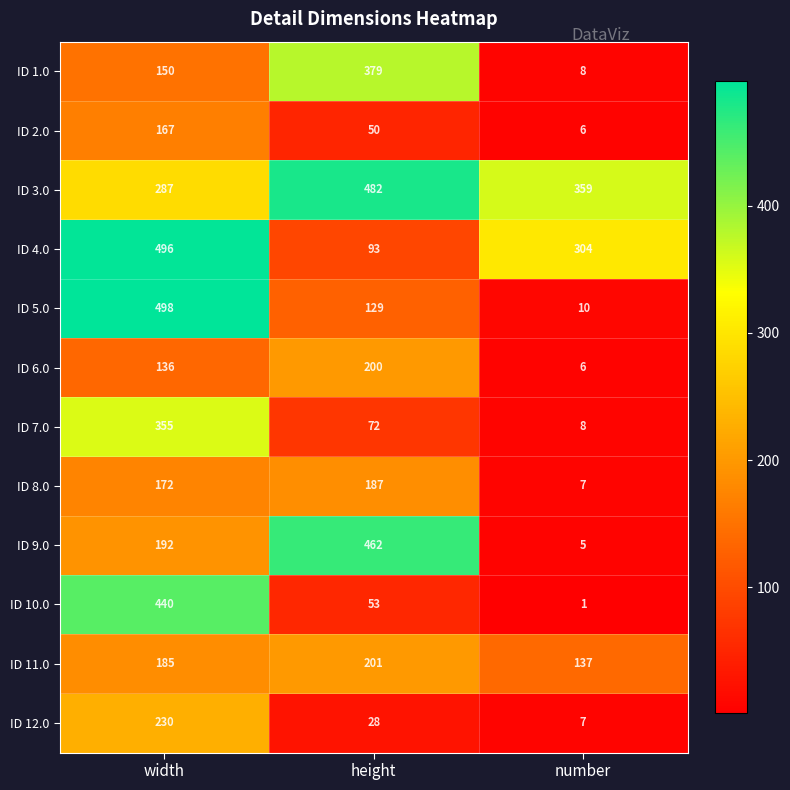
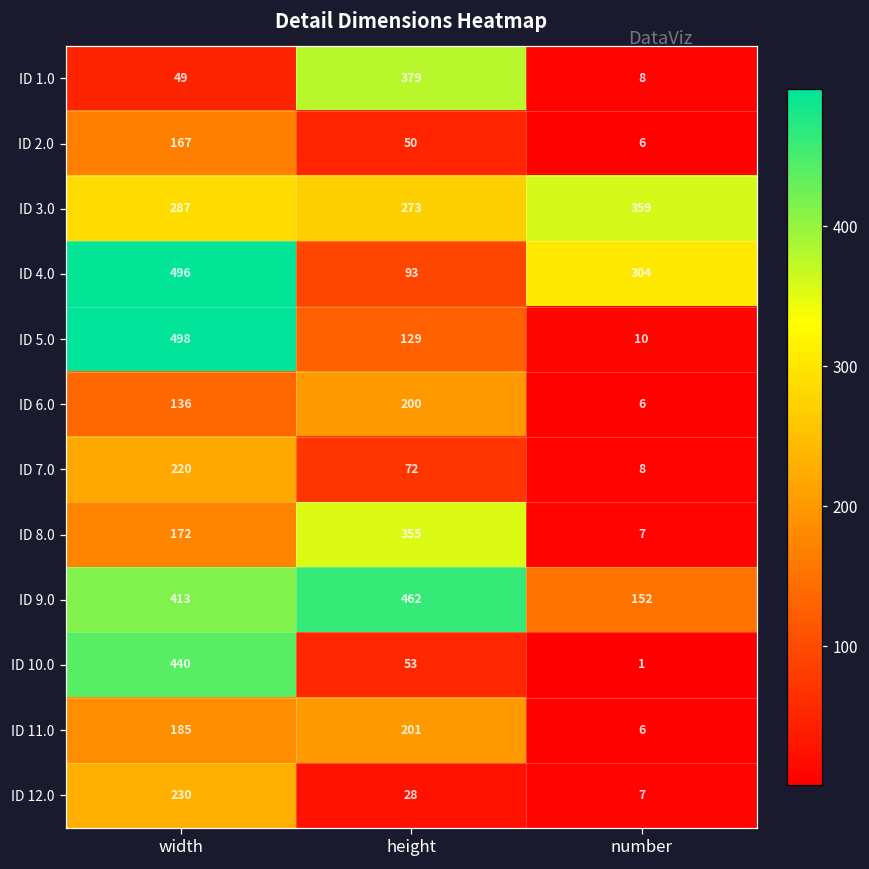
ID 1.0, width: 150 -> 49
ID 3.0, height: 482 -> 273
ID 7.0, width: 355 -> 220
ID 8.0, height: 187 -> 355
ID 9.0, width: 192 -> 413
ID 9.0, number: 5 -> 152
ID 11.0, number: 137 -> 6
